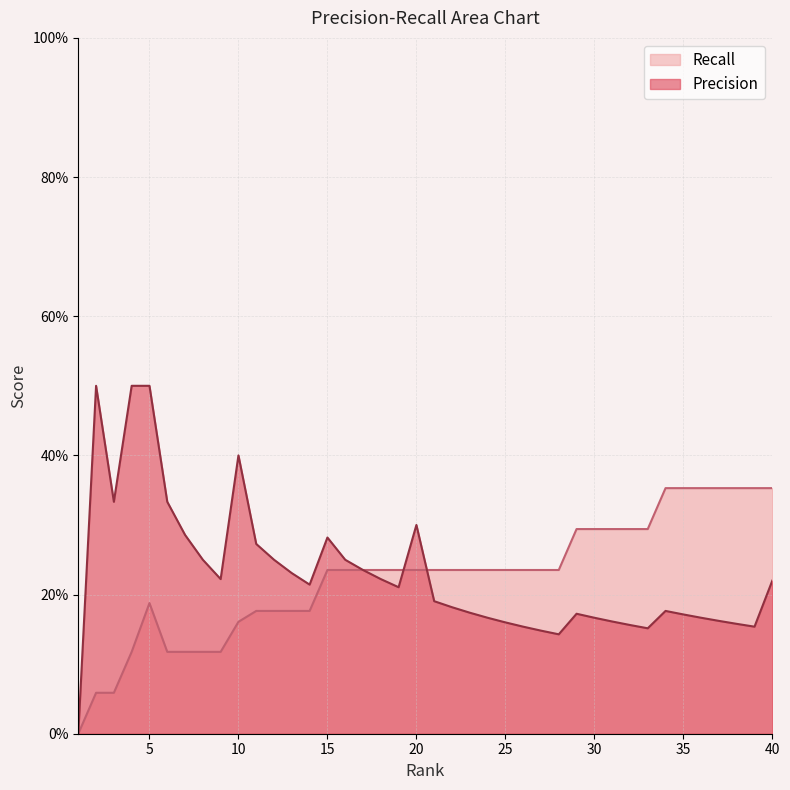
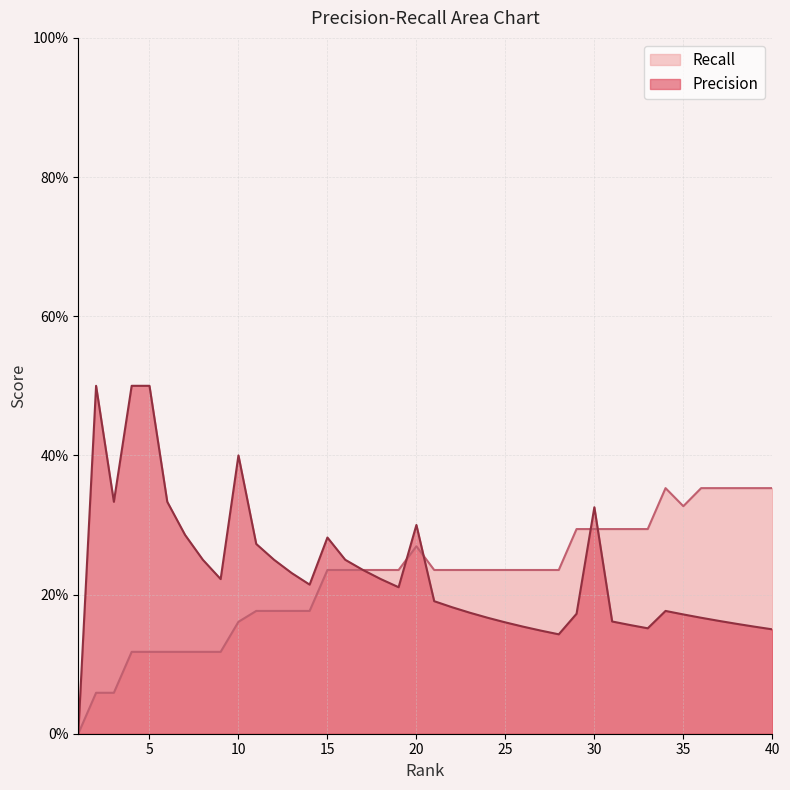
Recall, 5: 19% -> 12%
Recall, 20: 24% -> 27%
Precision, 30: 17% -> 33%
Recall, 35: 35% -> 33%
Precision, 40: 22% -> 15%
